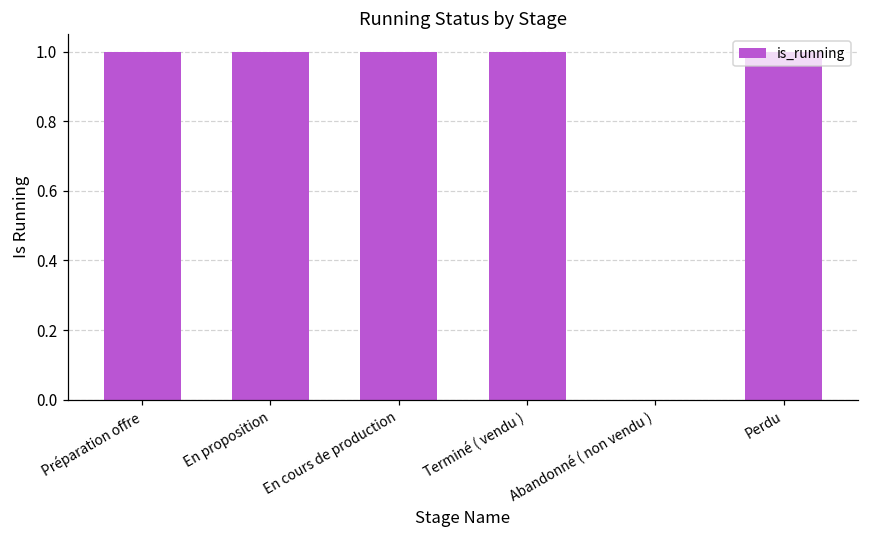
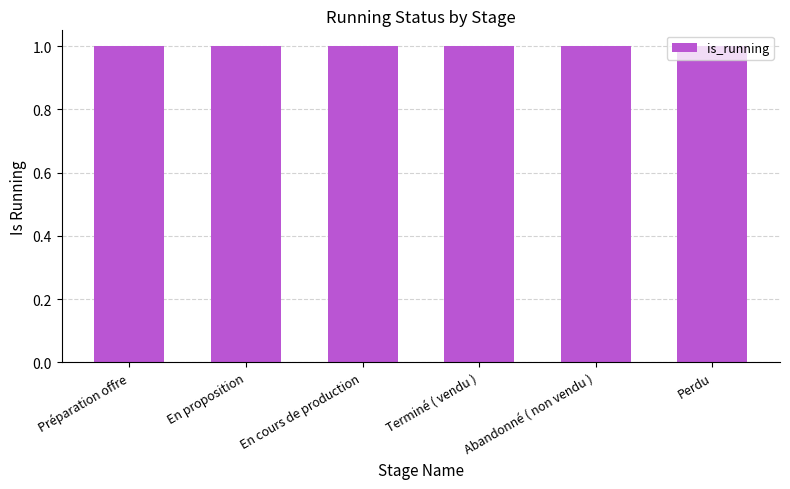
Abandonné ( non vendu ): 0 -> 1
